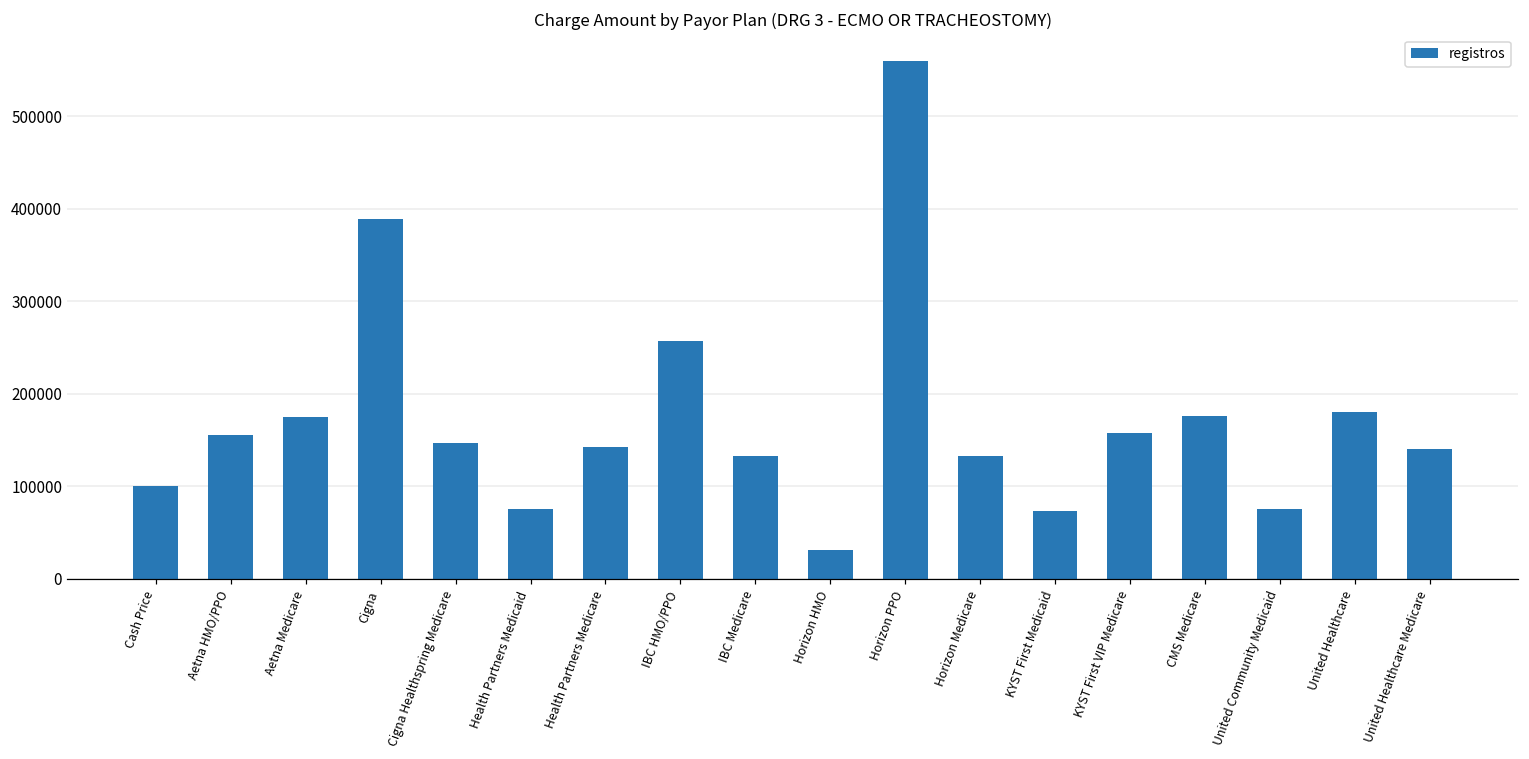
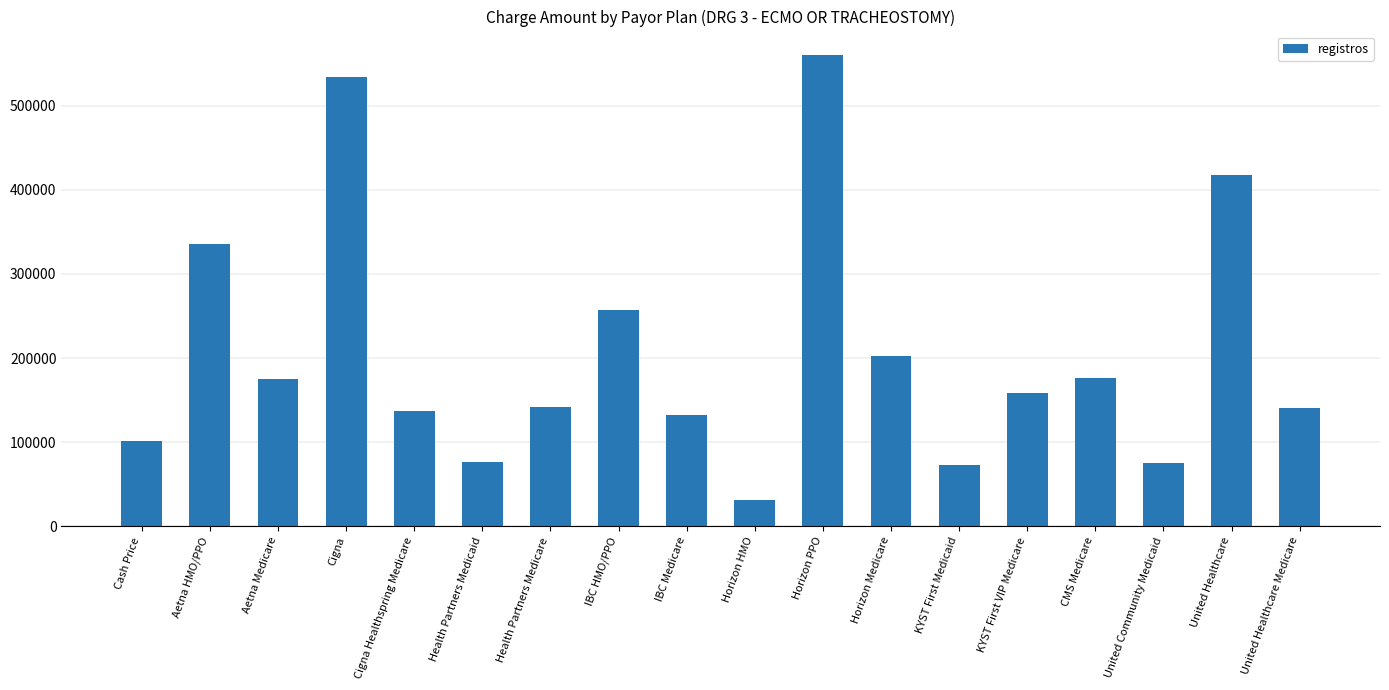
Aetna HMO/PPO: 160000 -> 340000
Cigna: 390000 -> 530000
Cigna Healthspring Medicare: 150000 -> 140000
Horizon Medicare: 130000 -> 200000
United Healthcare: 180000 -> 420000
